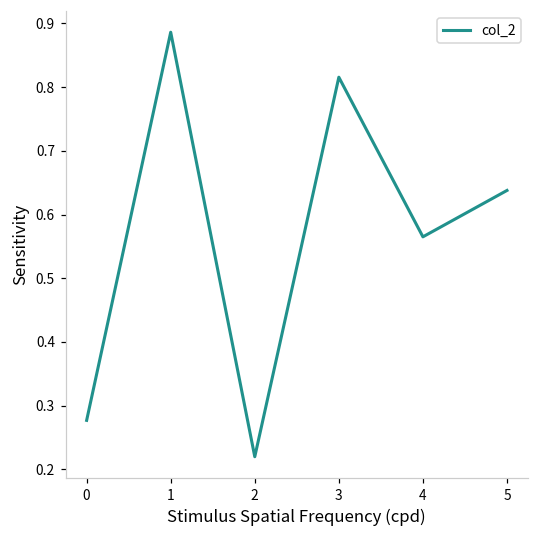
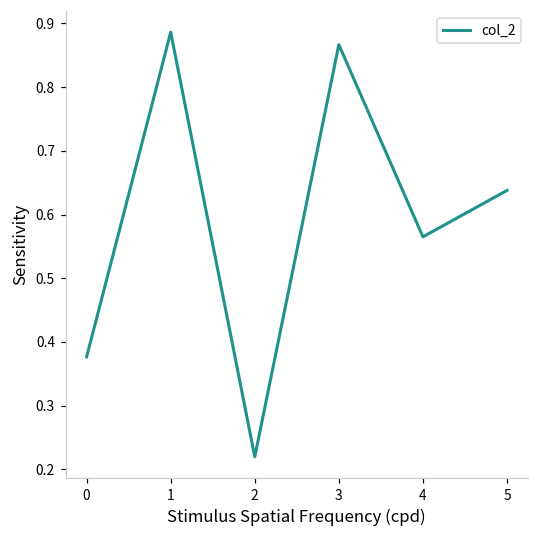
0: 0.28 -> 0.38
3: 0.82 -> 0.87
